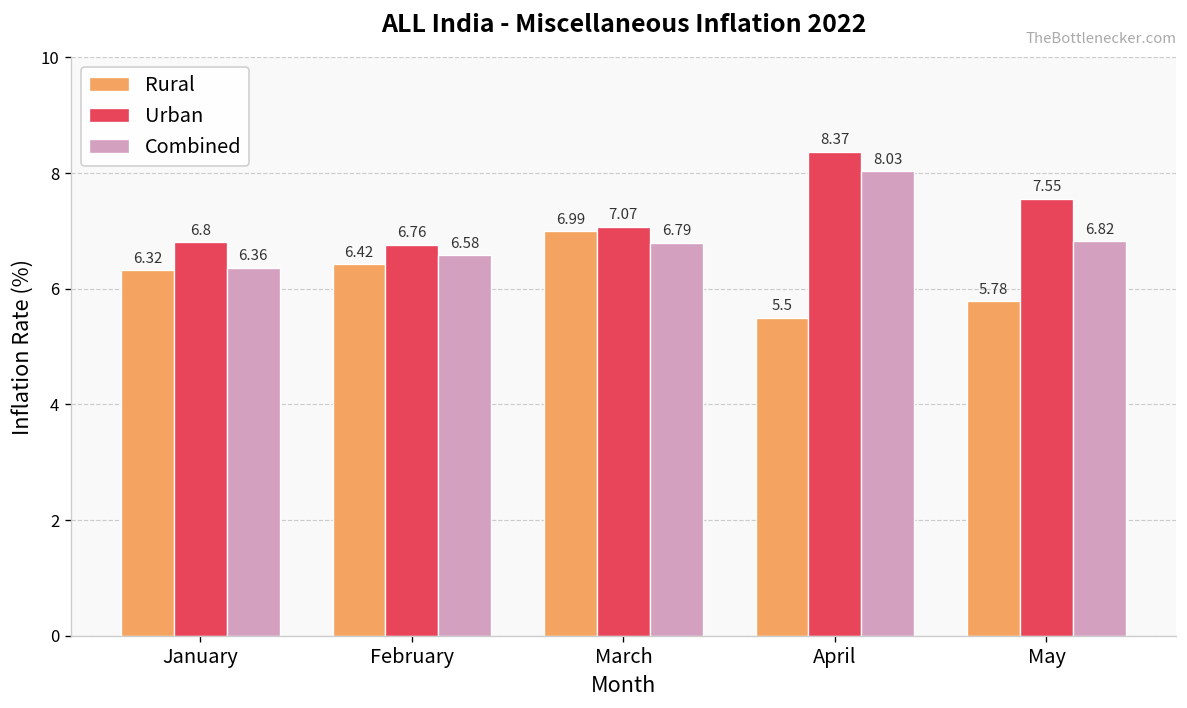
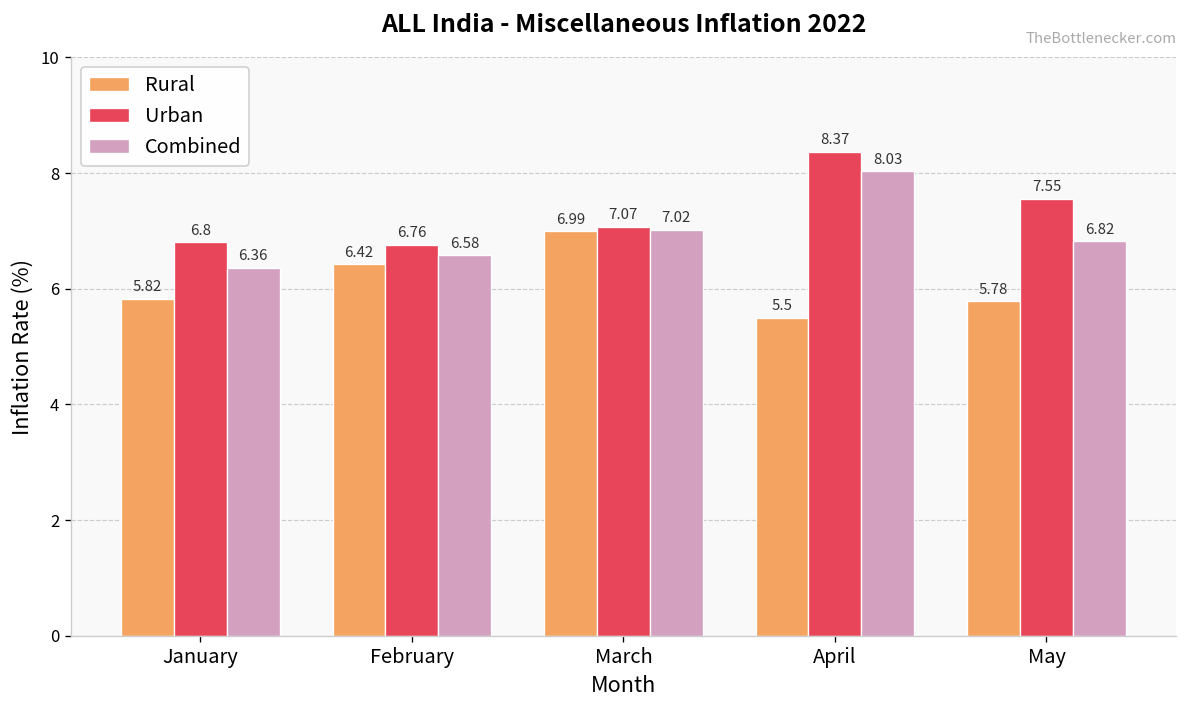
Rural, January: 6.32 -> 5.82
Combined, March: 6.79 -> 7.02
